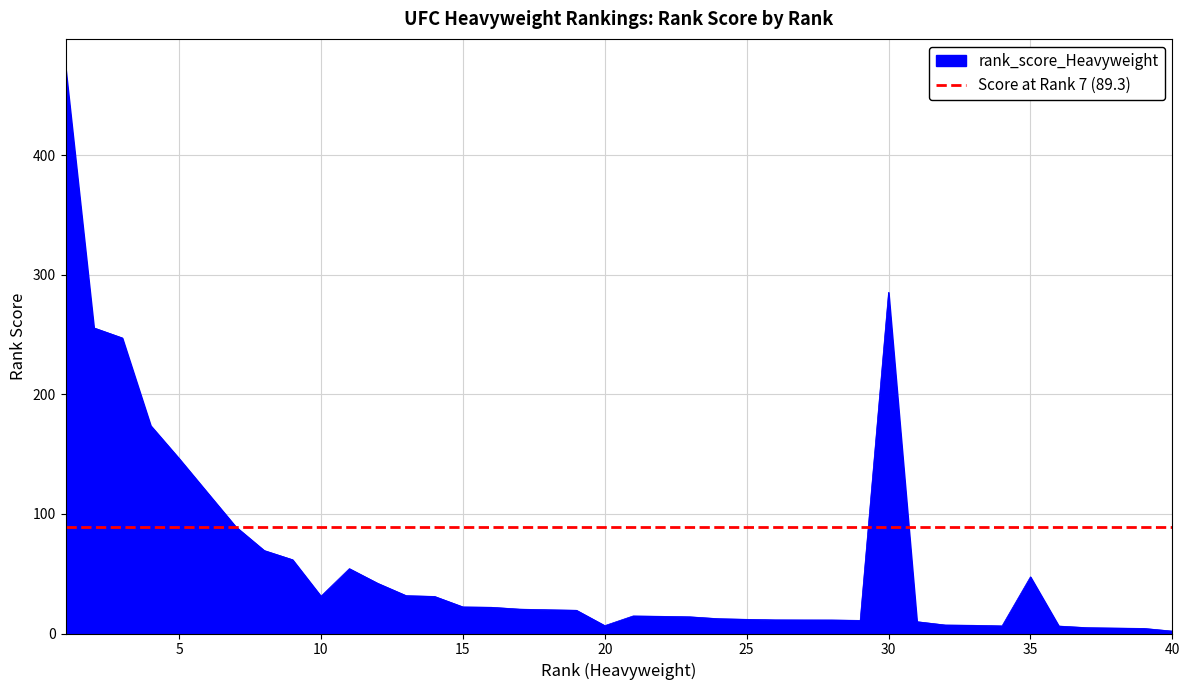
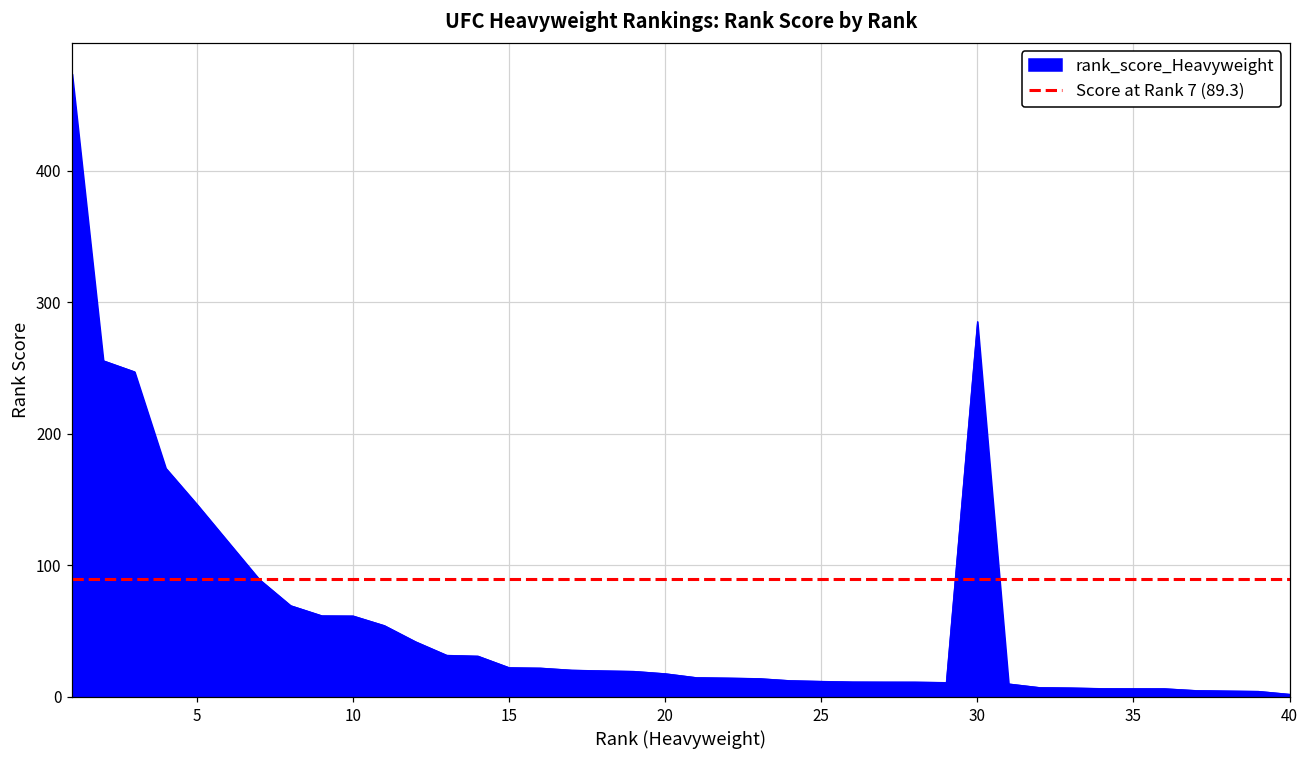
10: 31 -> 62
20: 7 -> 18
35: 47 -> 6
